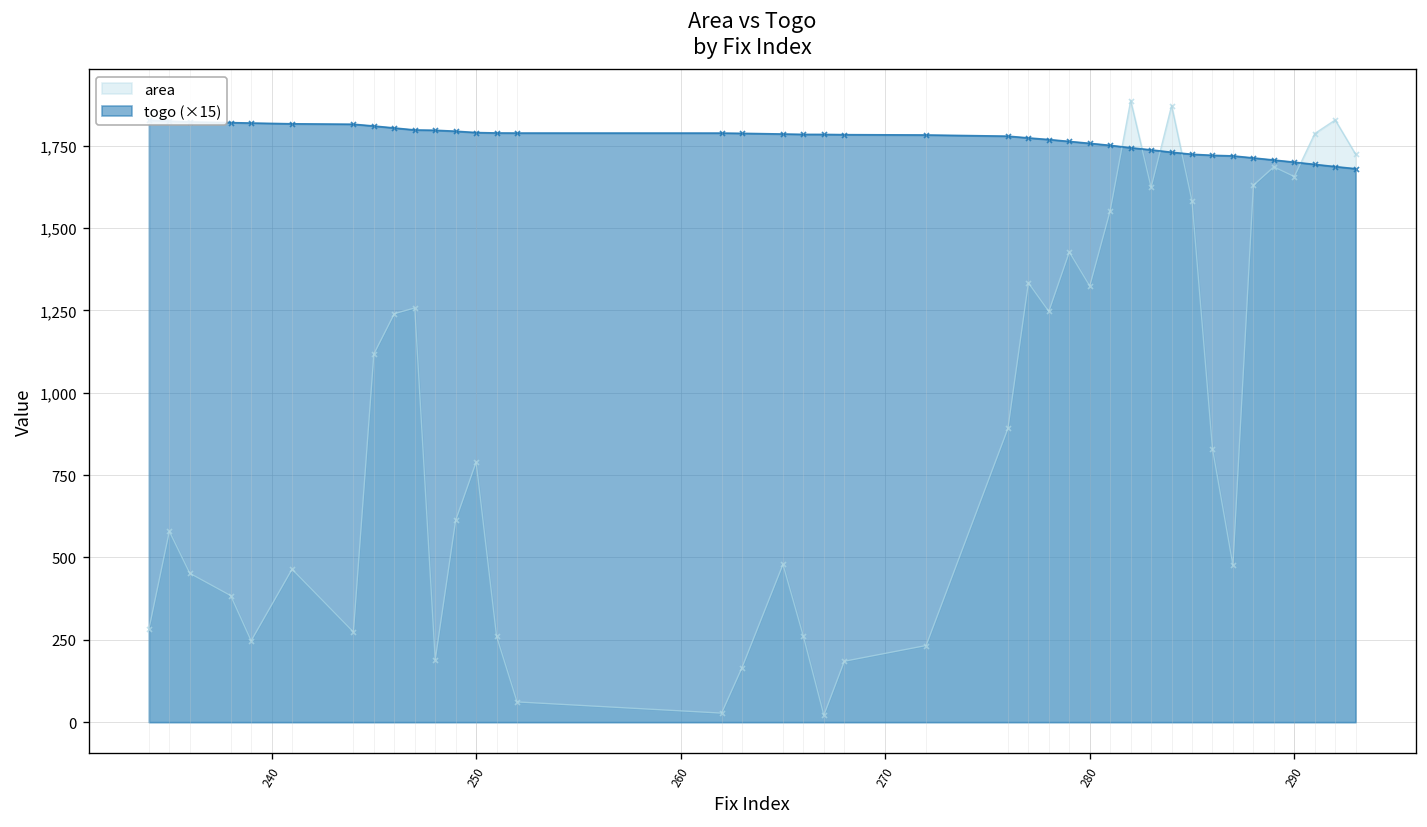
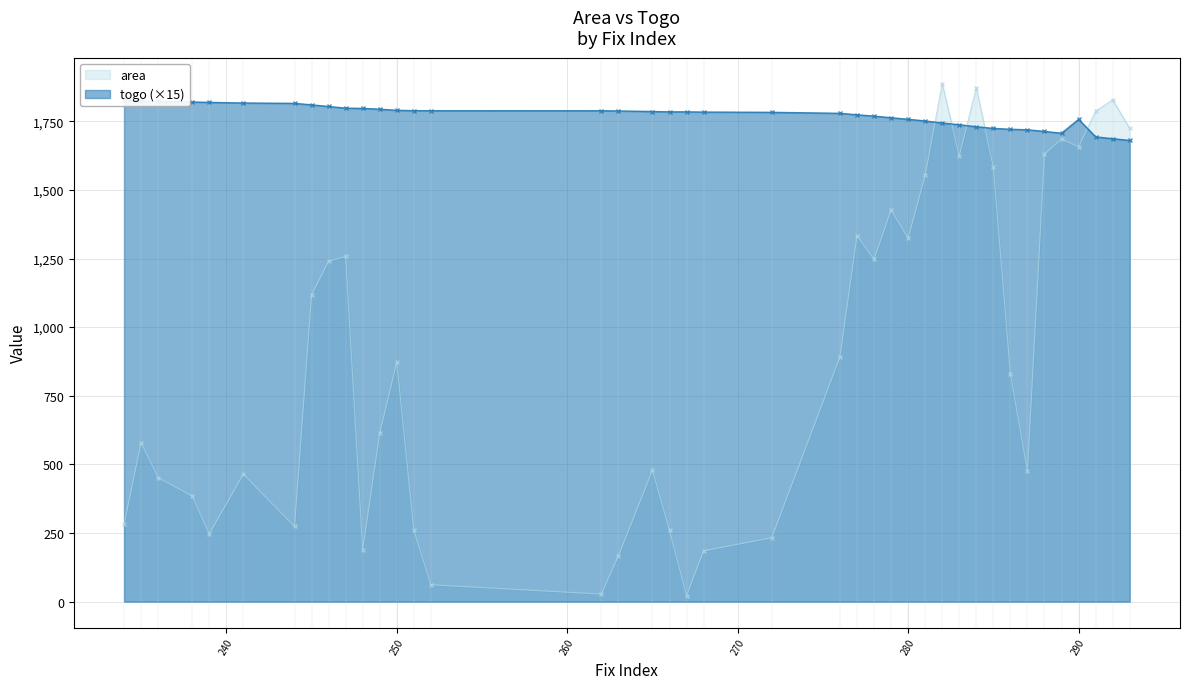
area, 250: 790 -> 870
togo (×15), 290: 1,700 -> 1,760
